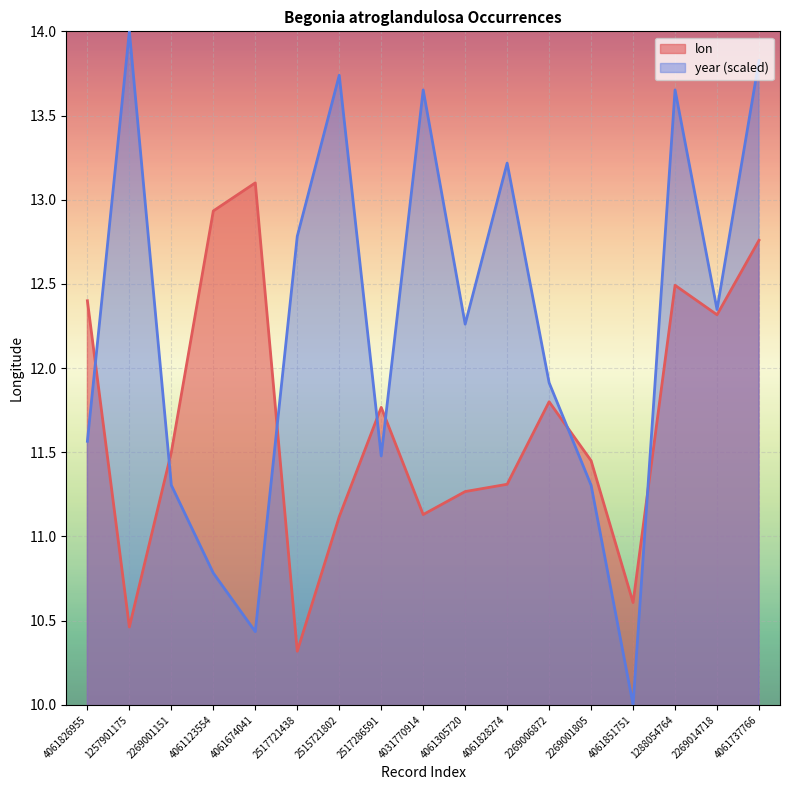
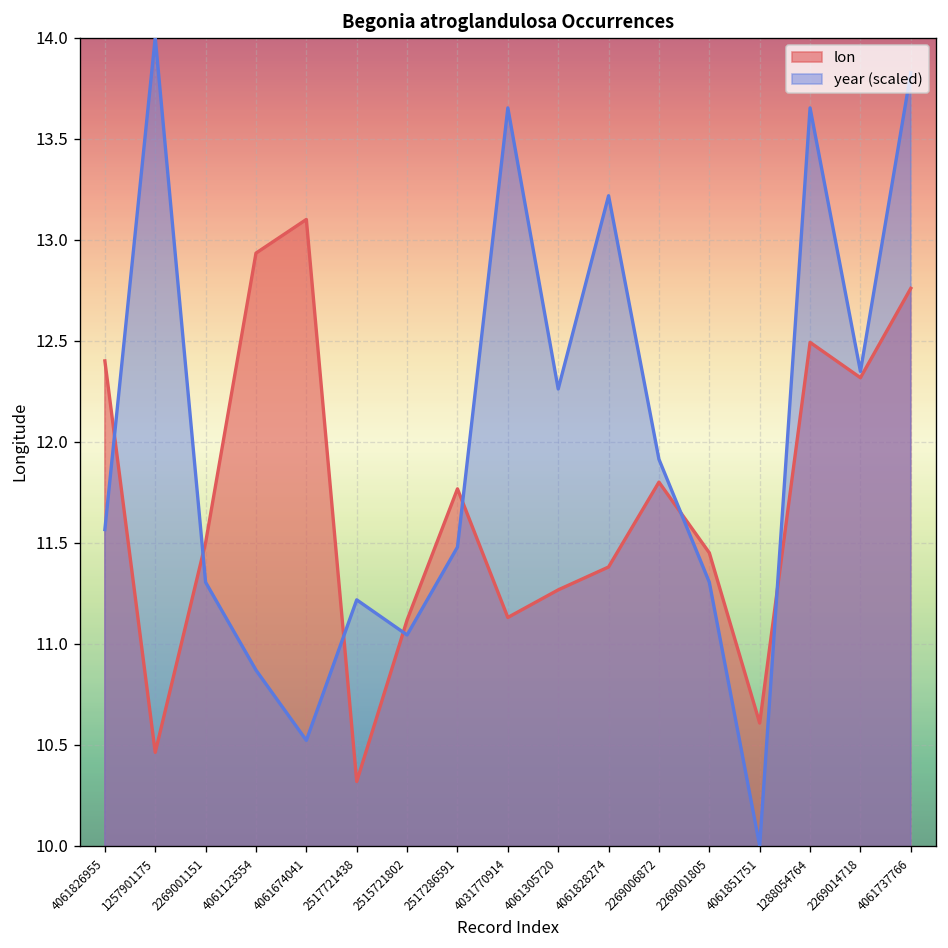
year (scaled), 4061123554: 10.78 -> 10.87
year (scaled), 4061674041: 10.43 -> 10.52
year (scaled), 2517721438: 12.78 -> 11.22
year (scaled), 2515721802: 13.74 -> 11.04
lon, 4061828274: 11.31 -> 11.38
